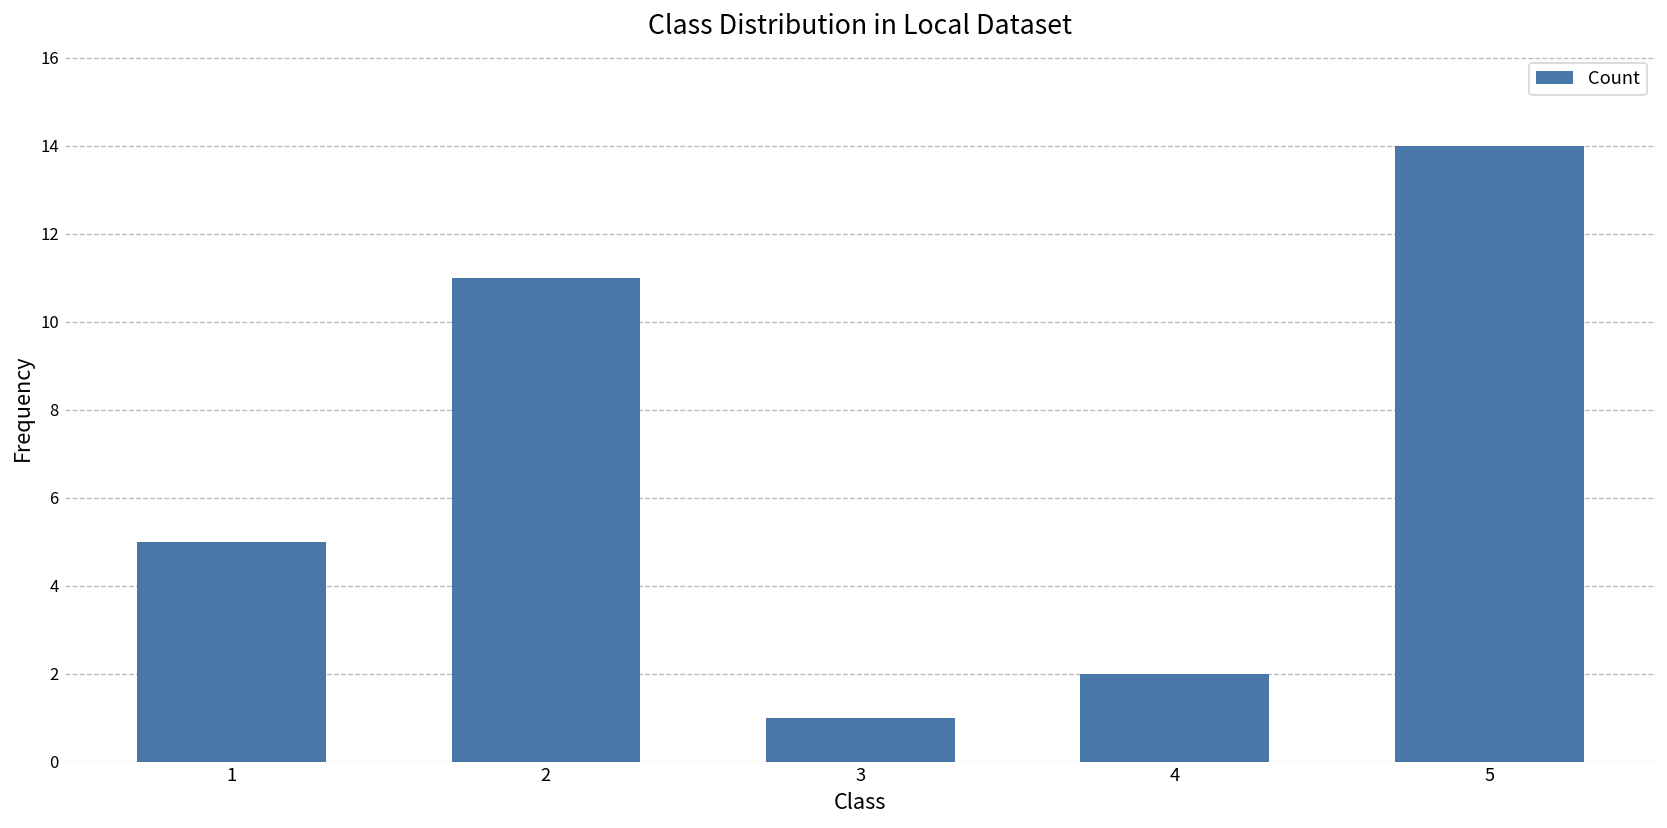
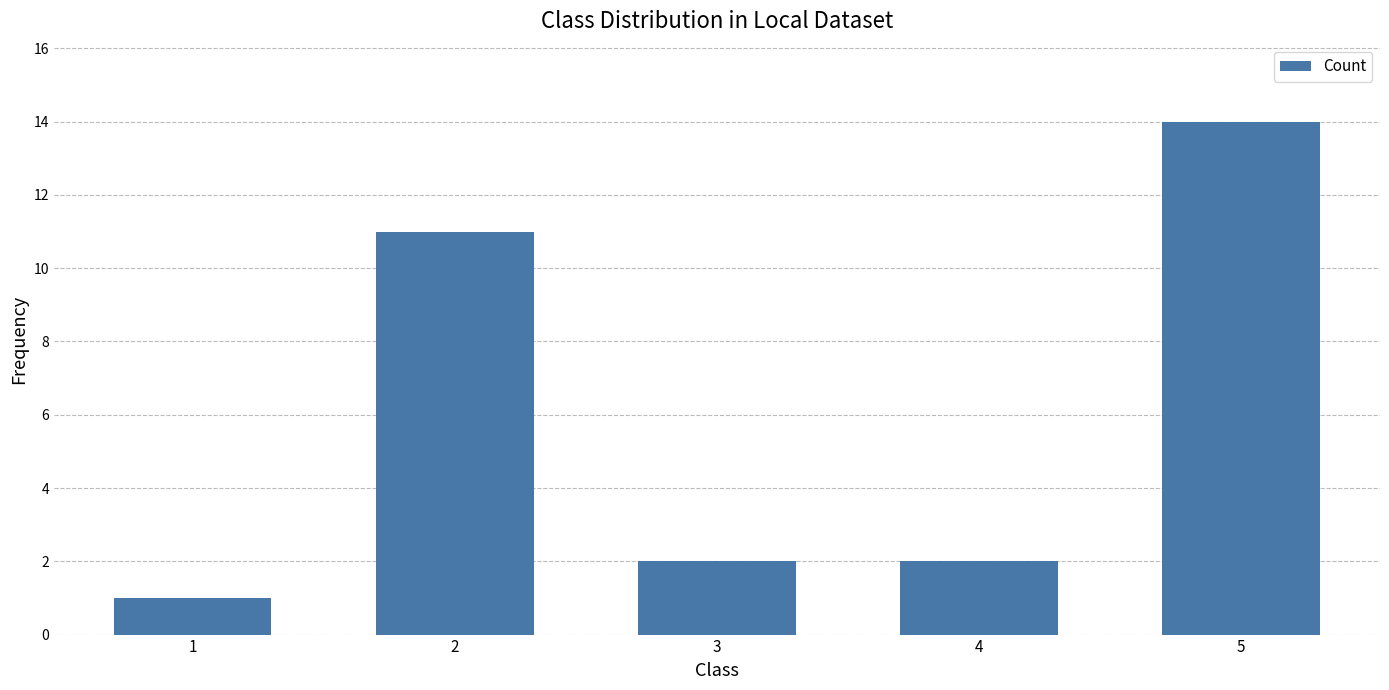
1: 5 -> 1
3: 1 -> 2
